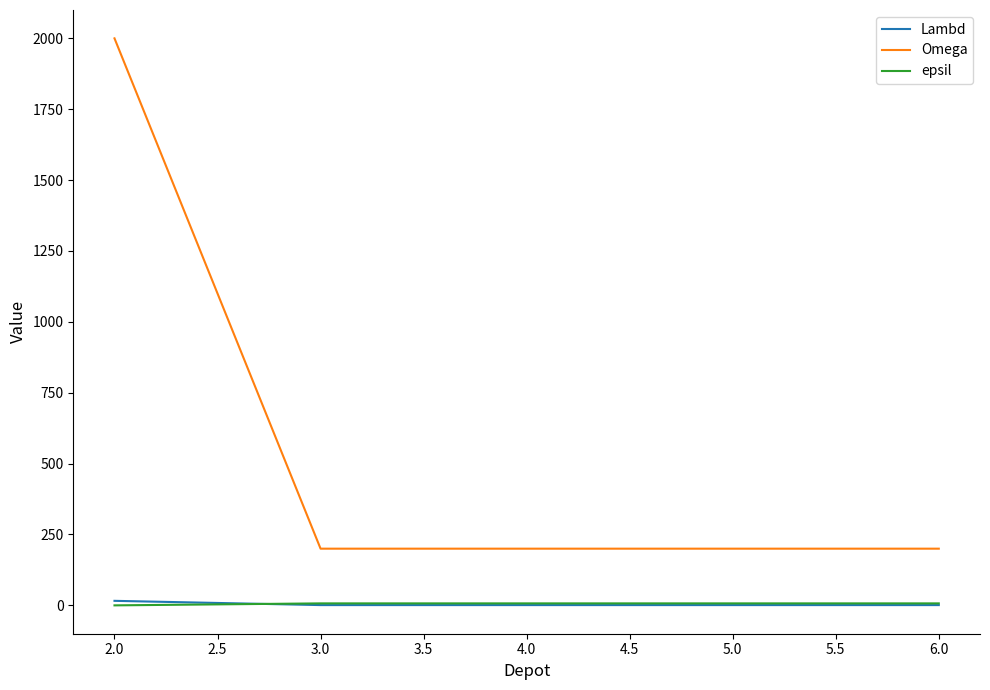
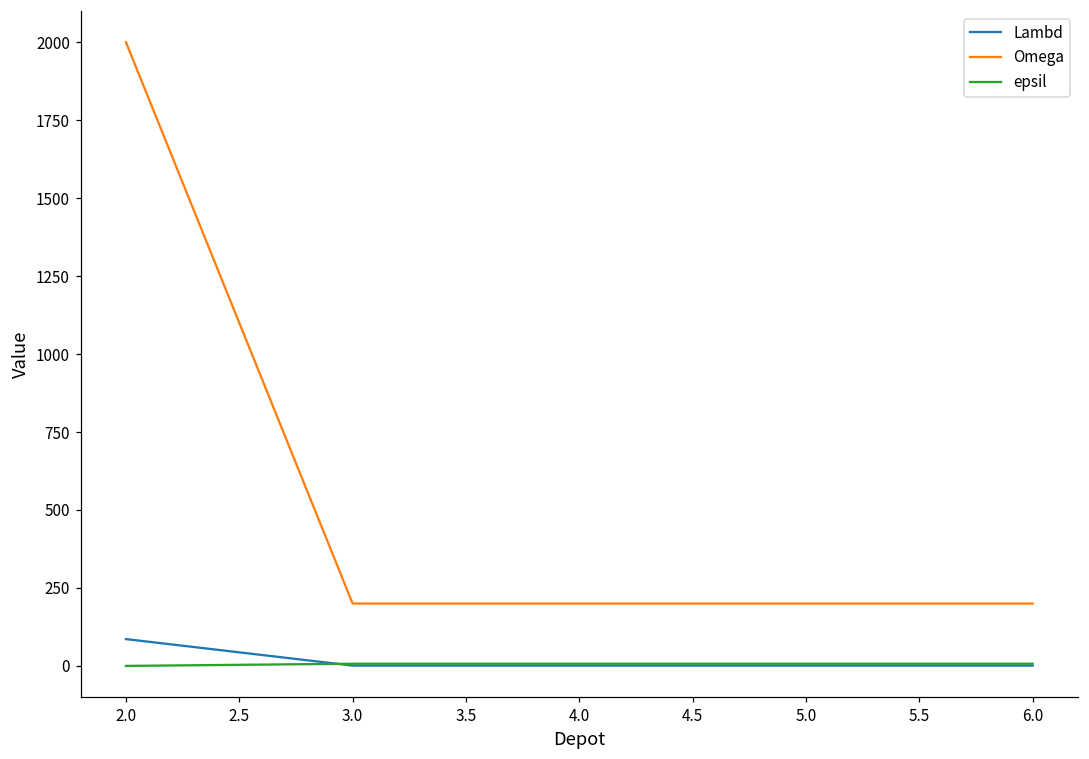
Lambd, 2.0: 20 -> 90
